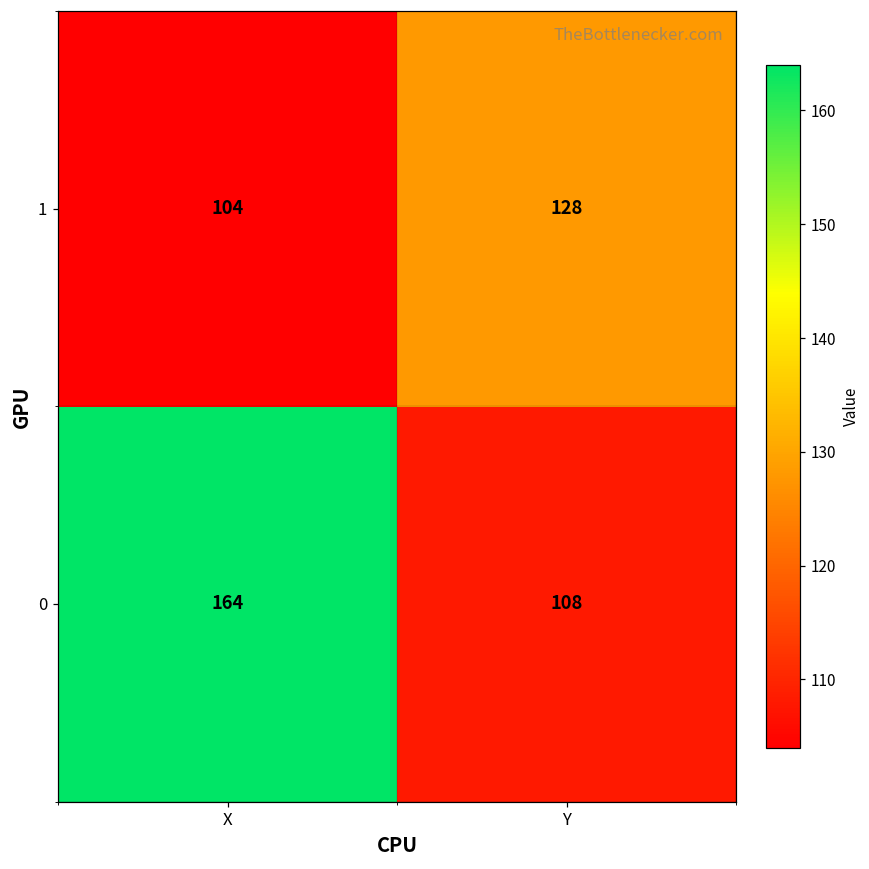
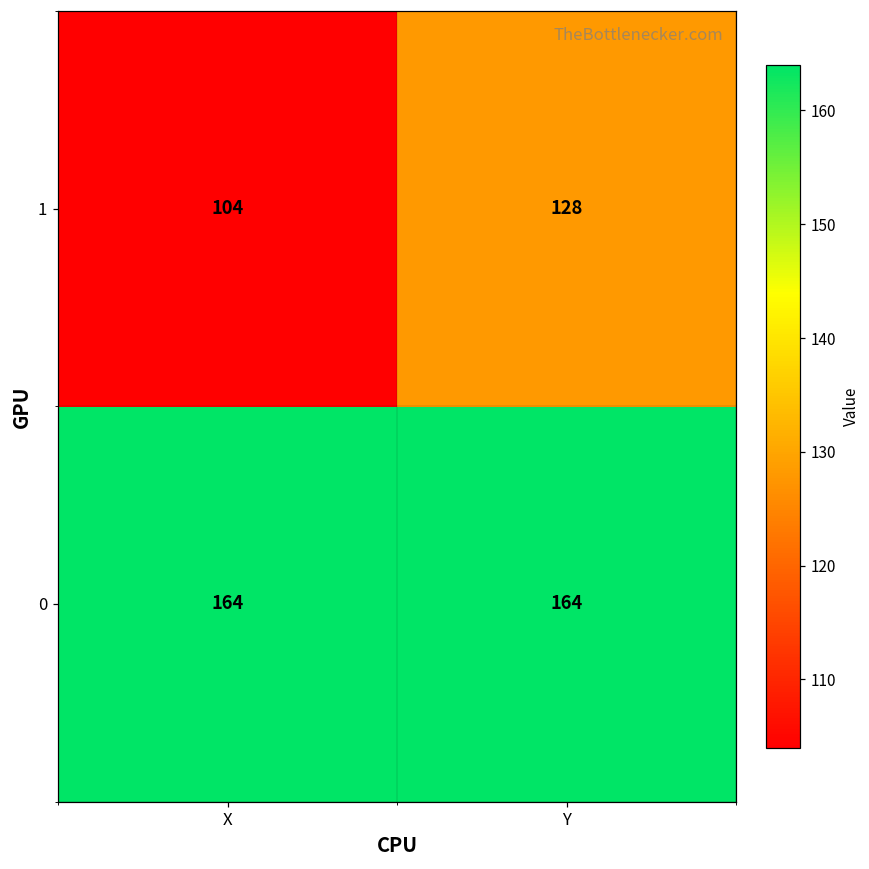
0, Y: 108 -> 164
